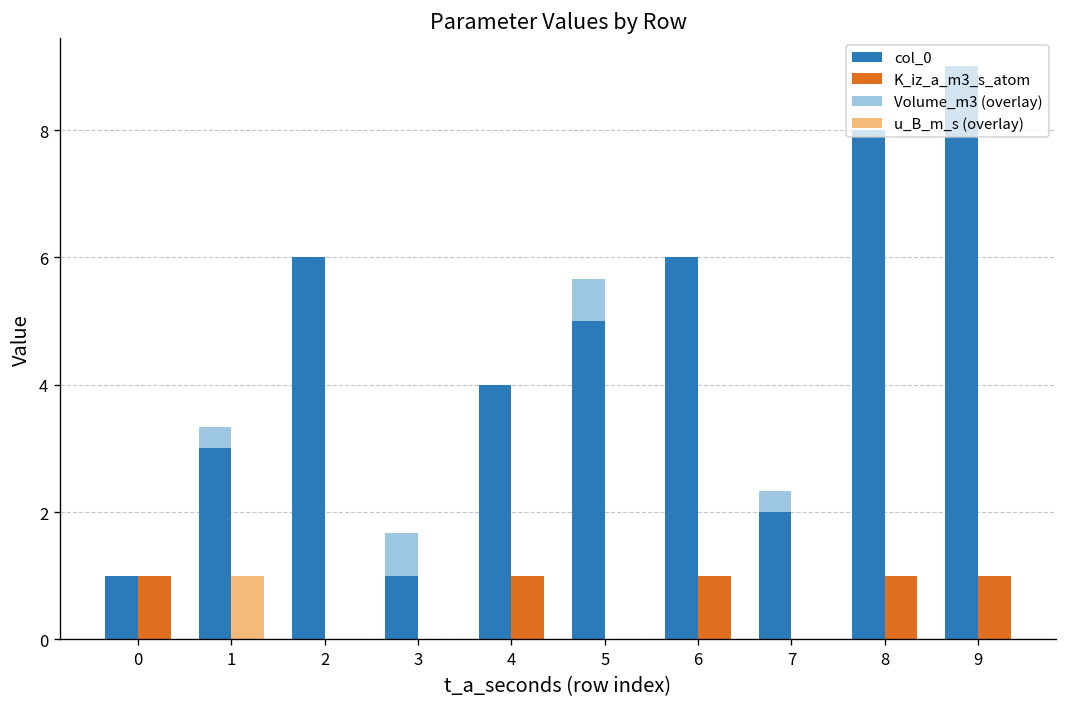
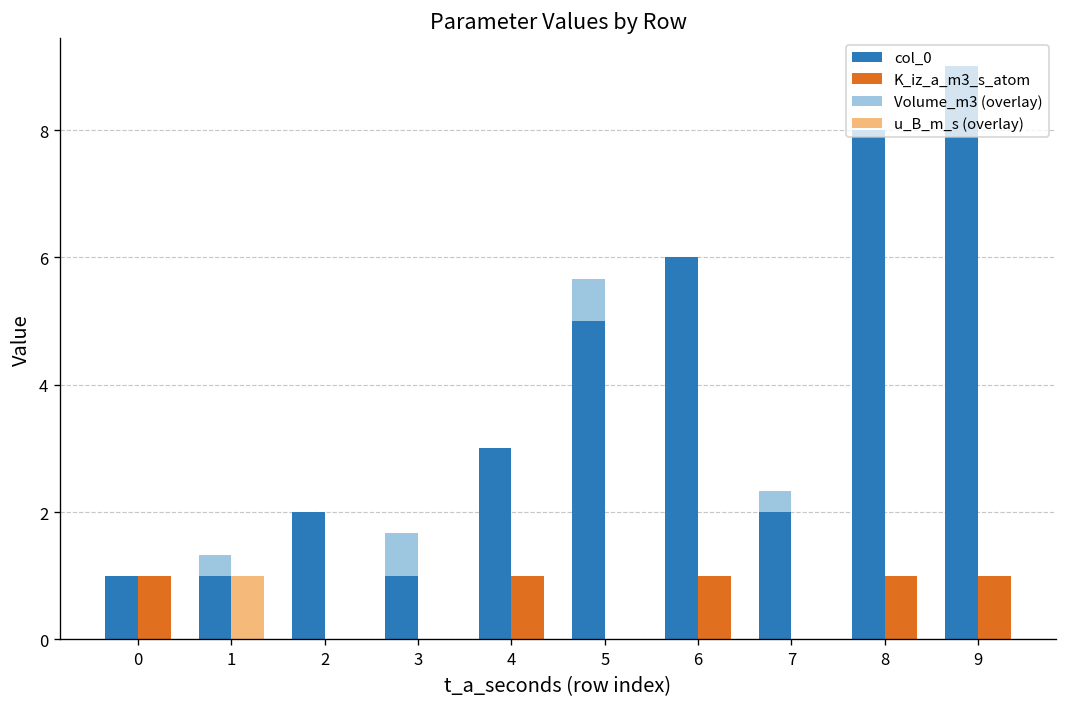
col_0, 1: 3 -> 1
col_0, 2: 6 -> 2
col_0, 4: 4 -> 3
